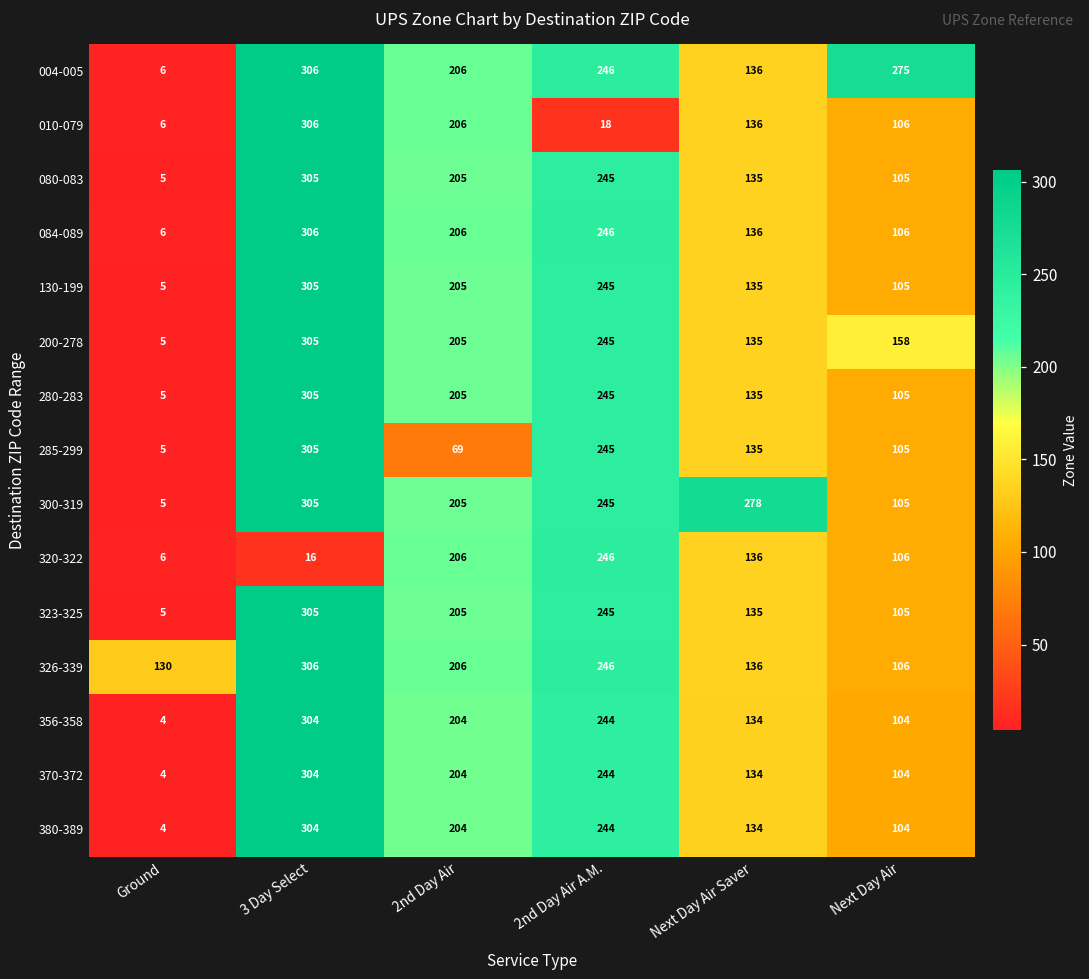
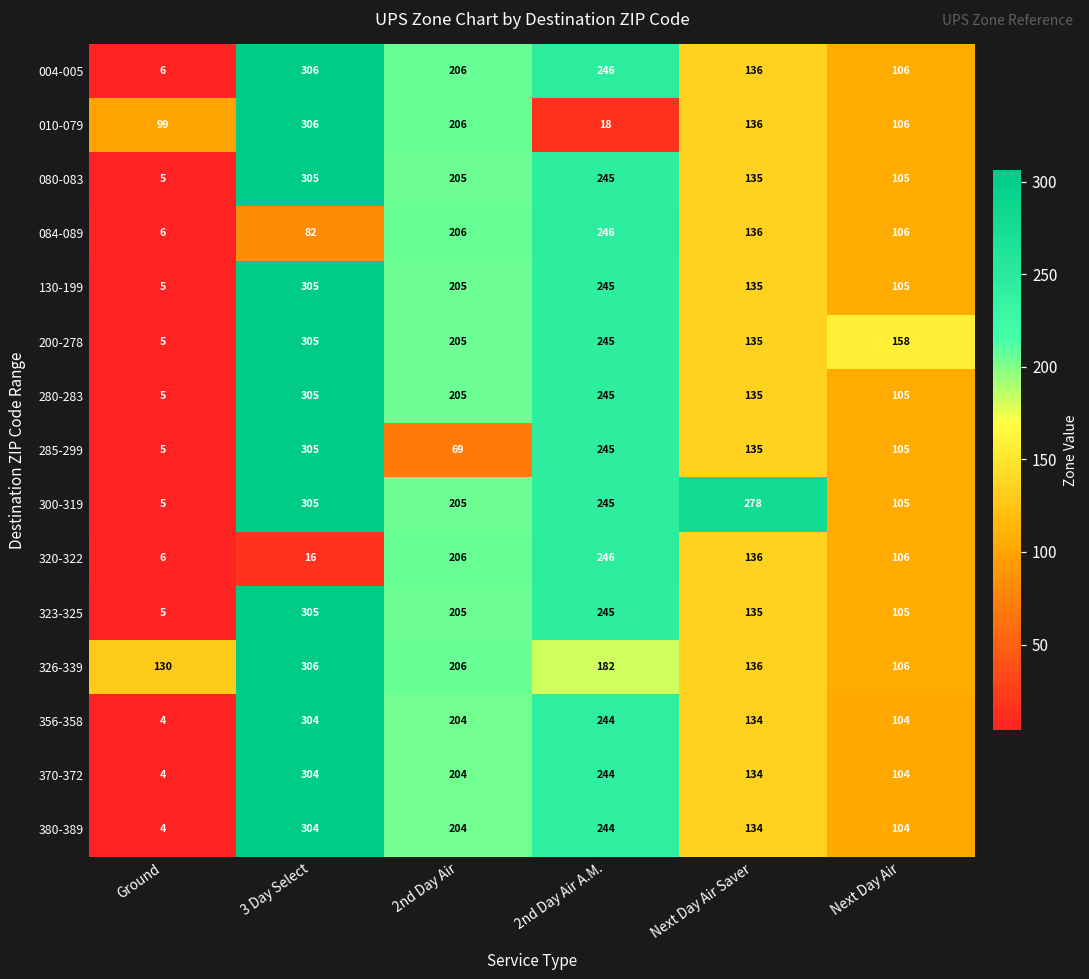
004-005, Next Day Air: 275 -> 106
010-079, Ground: 6 -> 99
084-089, 3 Day Select: 306 -> 82
326-339, 2nd Day Air A.M.: 246 -> 182
